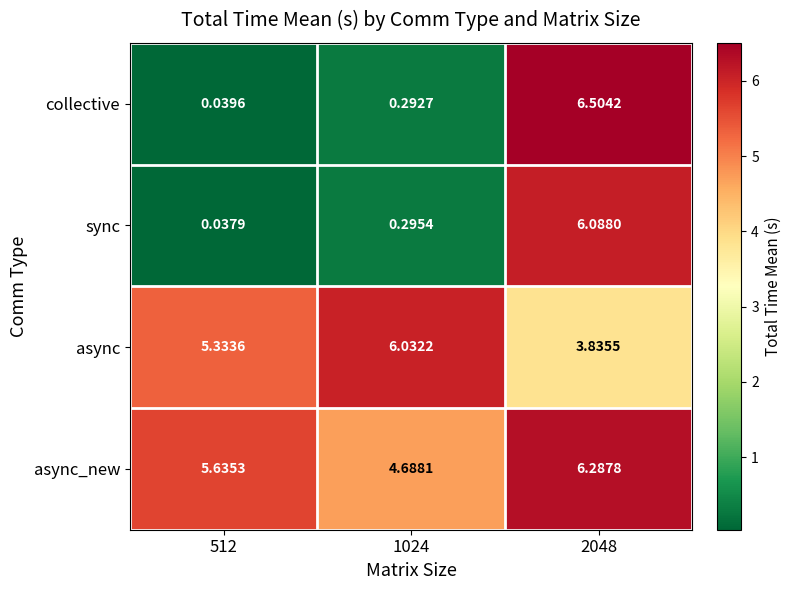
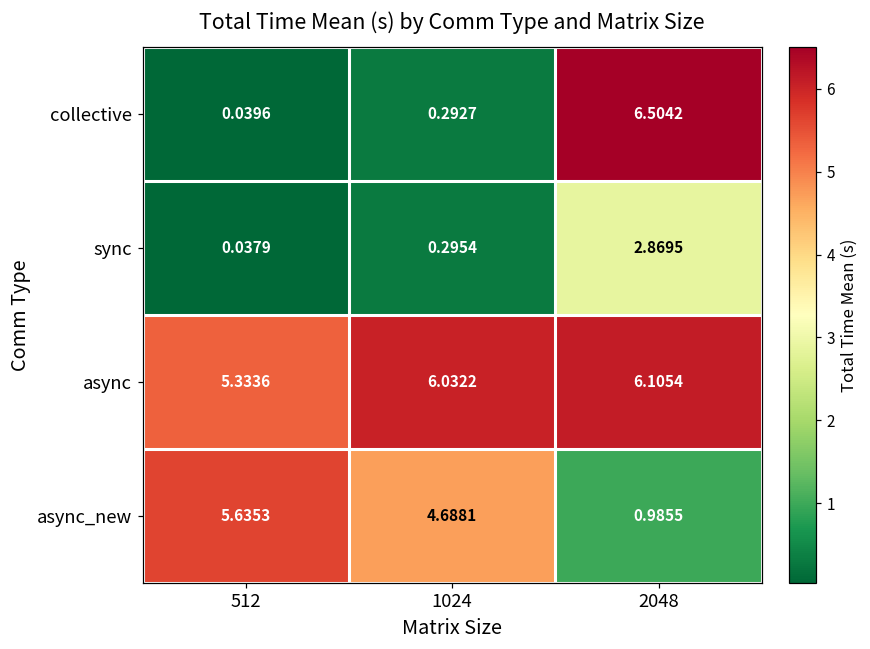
sync, 2048: 6.0880 -> 2.8695
async, 2048: 3.8355 -> 6.1054
async_new, 2048: 6.2878 -> 0.9855
